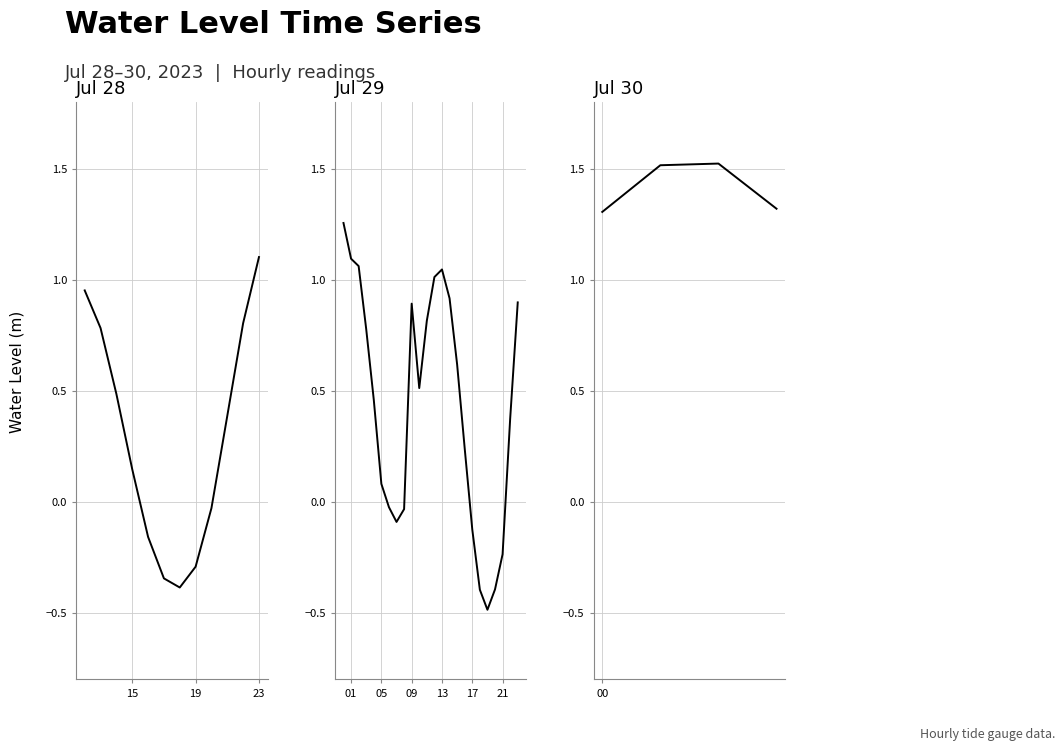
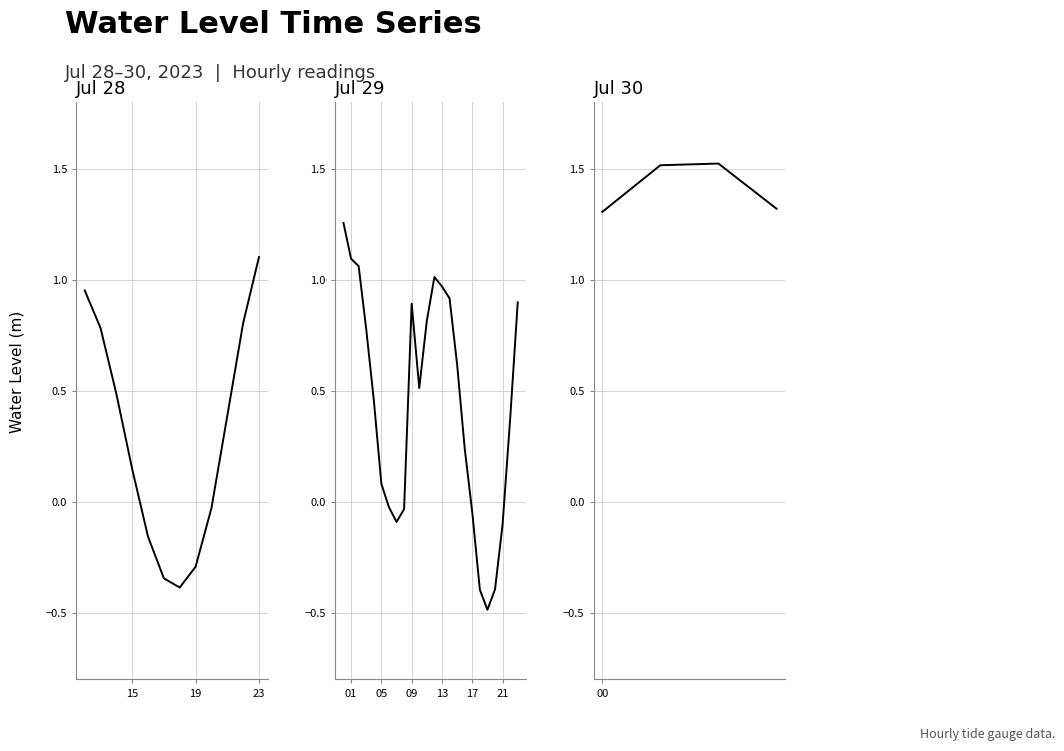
Jul 29, 13: 1.05 -> 0.97
Jul 29, 17: -0.13 -> -0.05
Jul 29, 21: -0.24 -> -0.10
